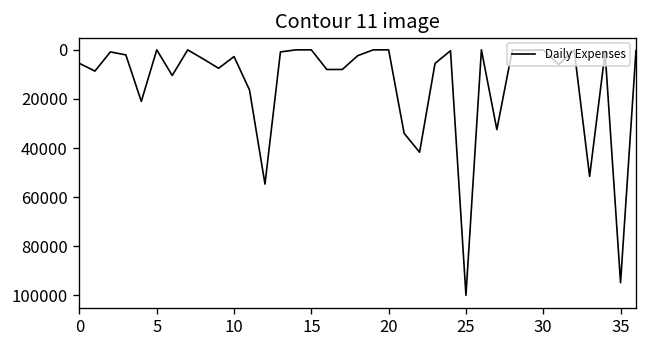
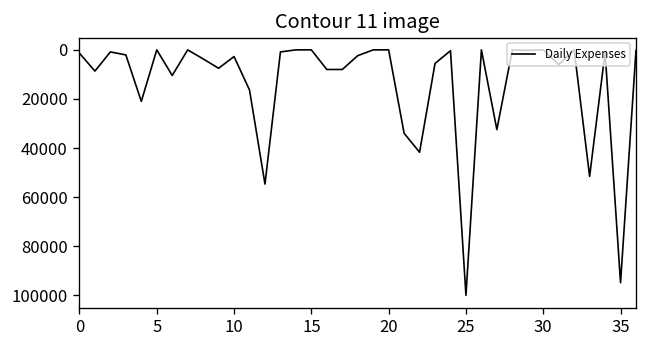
0: 6000 -> 1000
